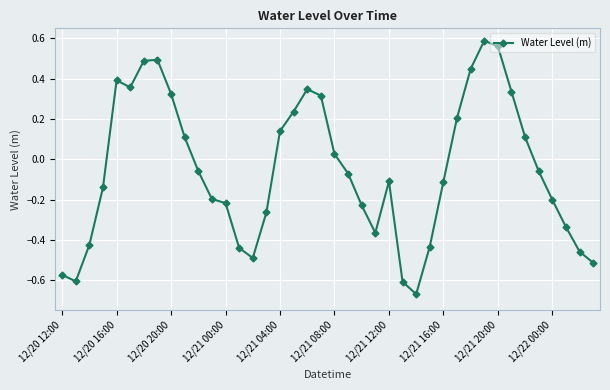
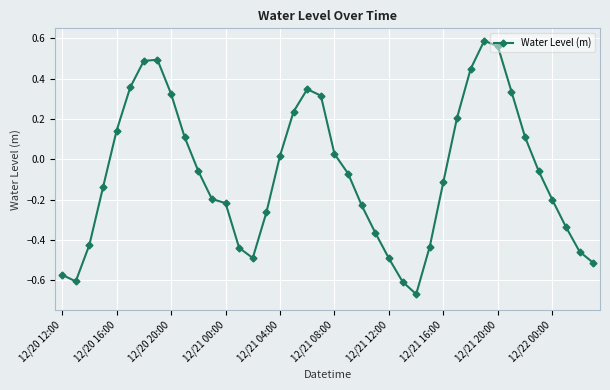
12/20 16:00: 0.39 -> 0.14
12/21 04:00: 0.14 -> 0.02
12/21 12:00: -0.11 -> -0.49
